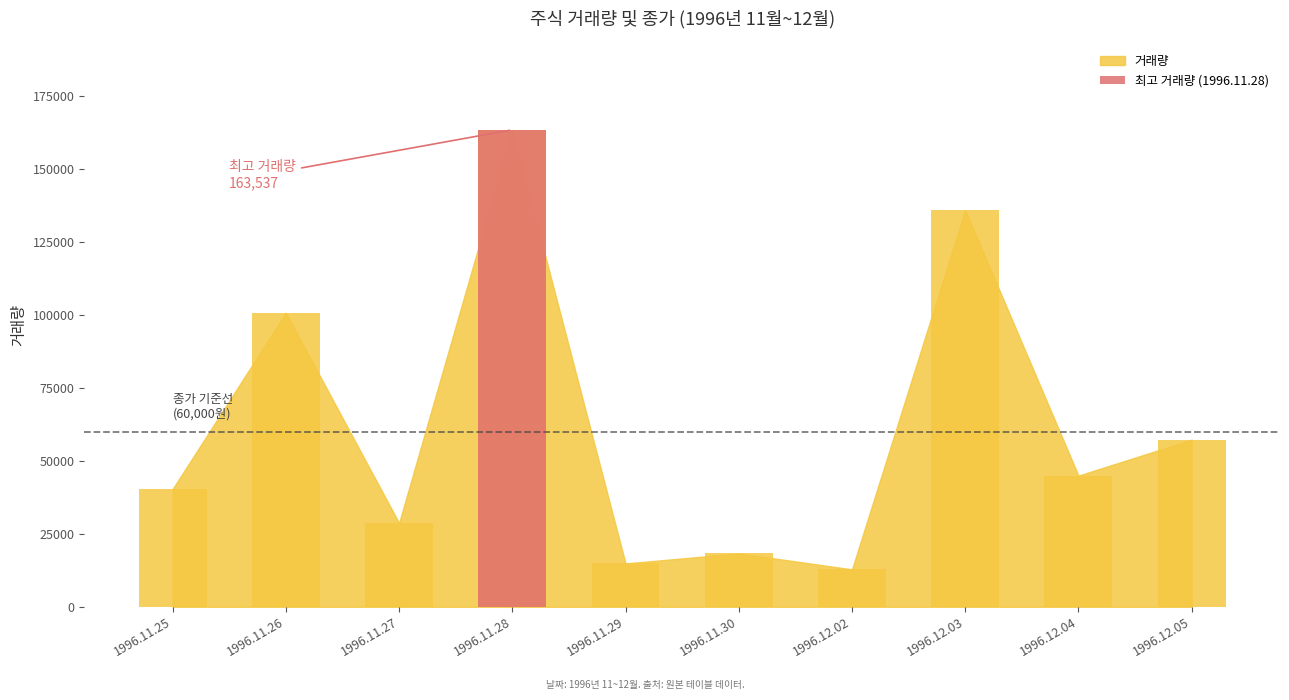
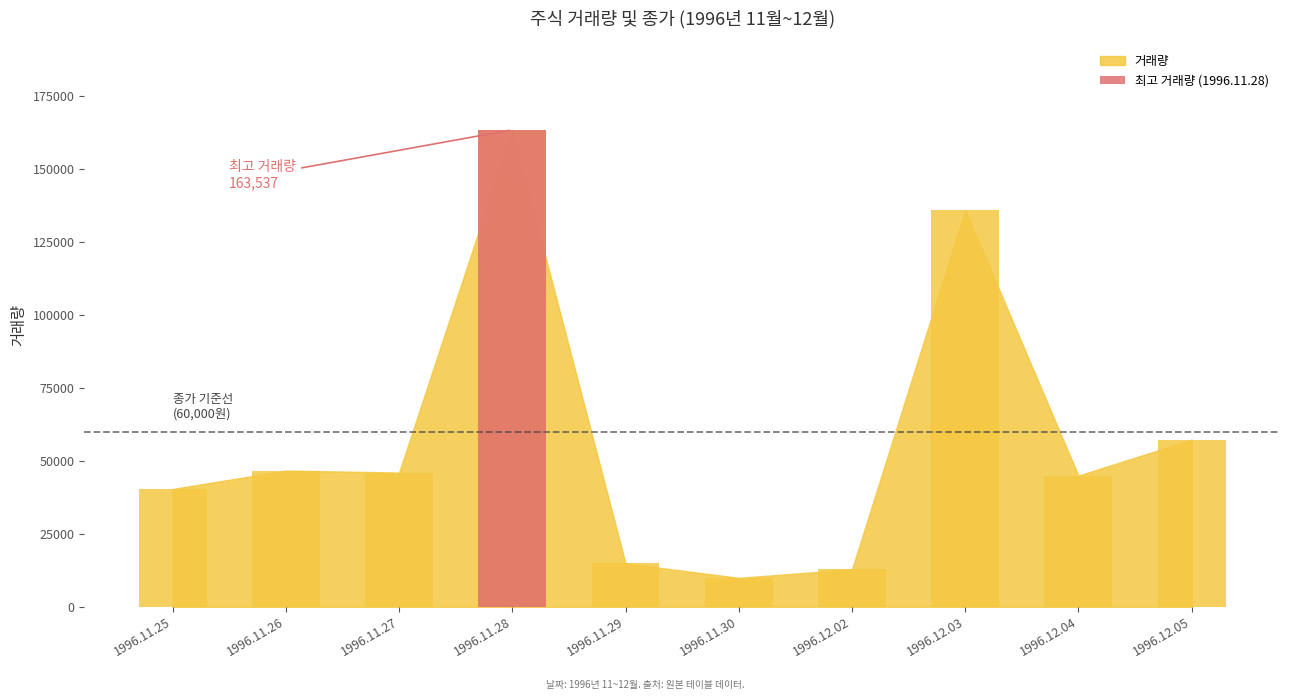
거래량, 1996.11.26: 101000 -> 47000
거래량, 1996.11.27: 29000 -> 46000
거래량, 1996.11.30: 18000 -> 10000
